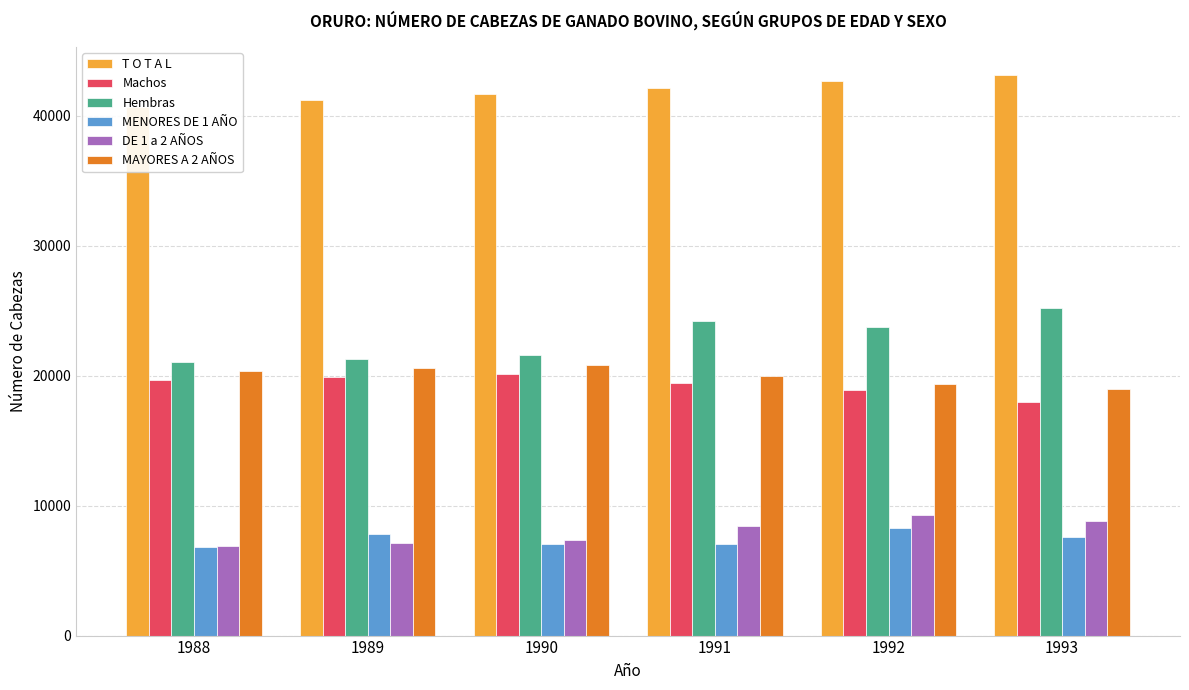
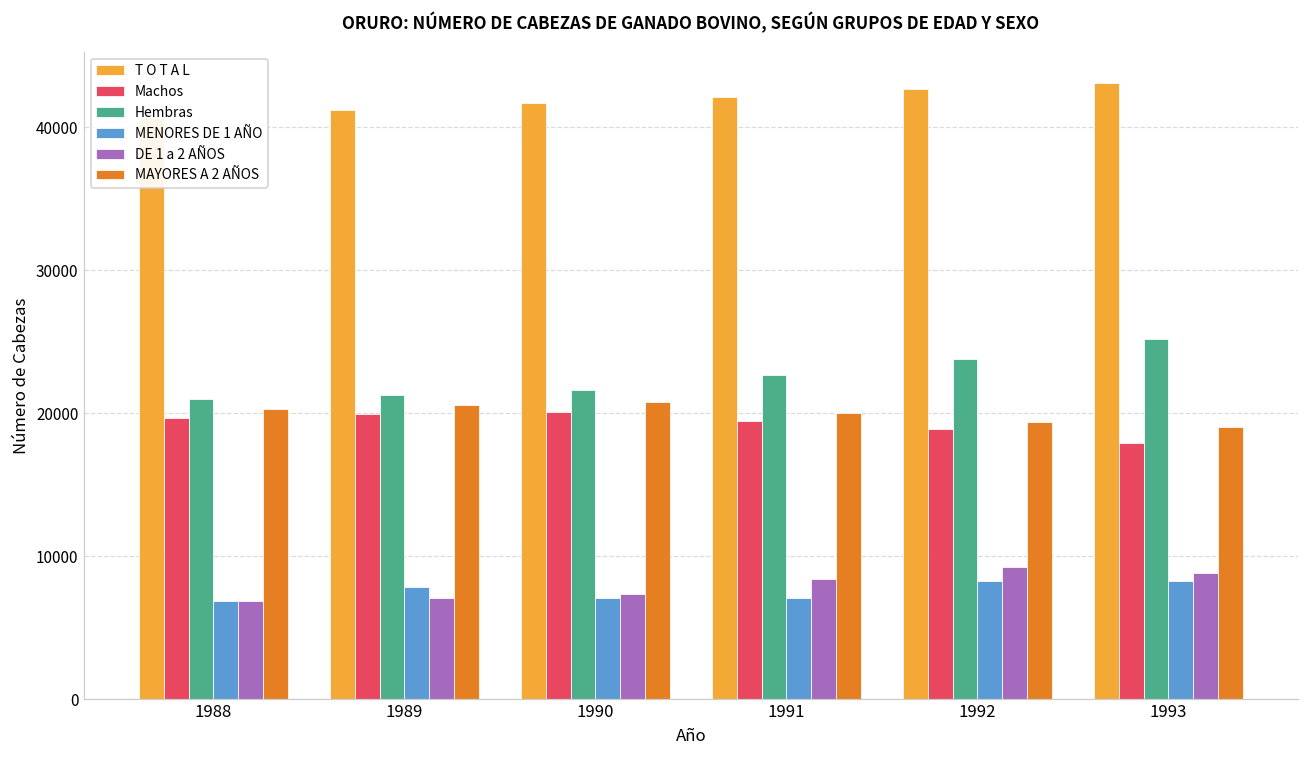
Hembras, 1991: 24200 -> 22700
MENORES DE 1 AÑO, 1993: 7600 -> 8300
